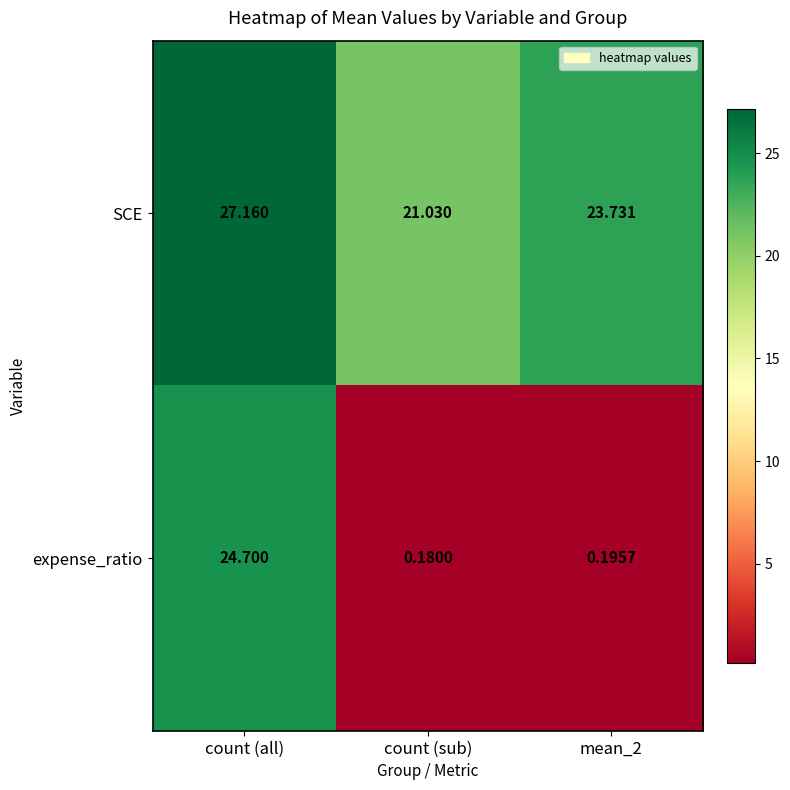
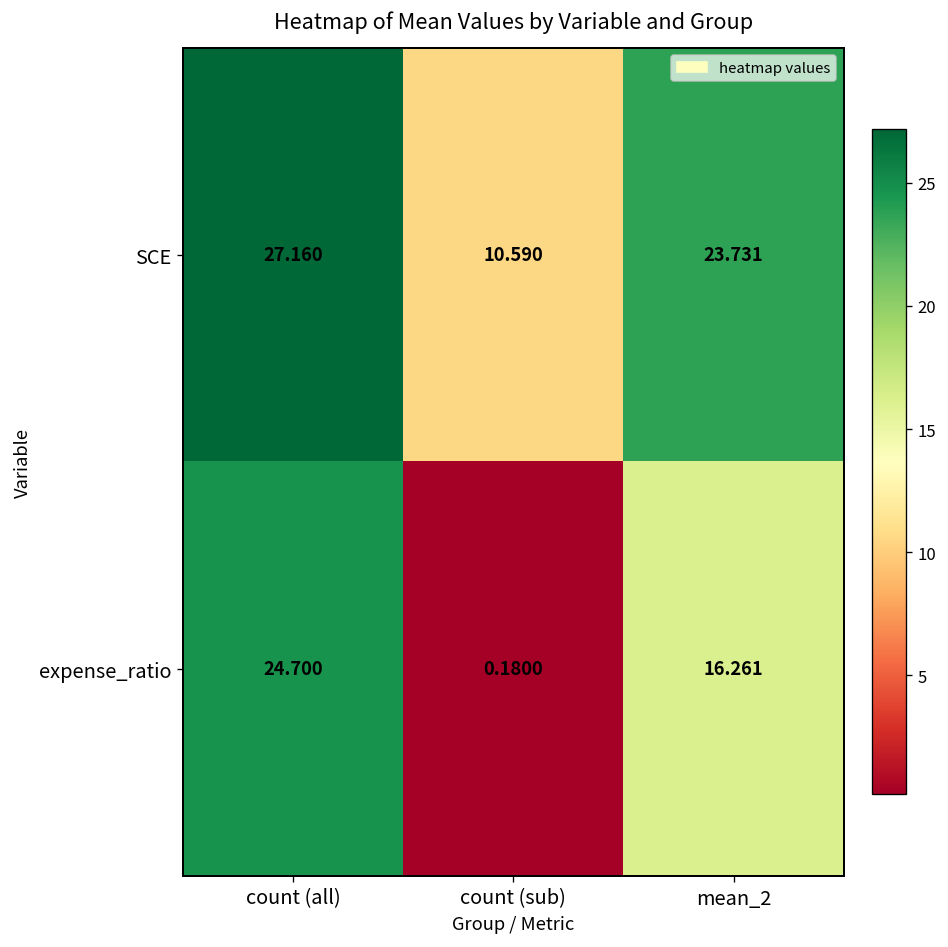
SCE, count (sub): 21.030 -> 10.590
expense_ratio, mean_2: 0.1957 -> 16.261
